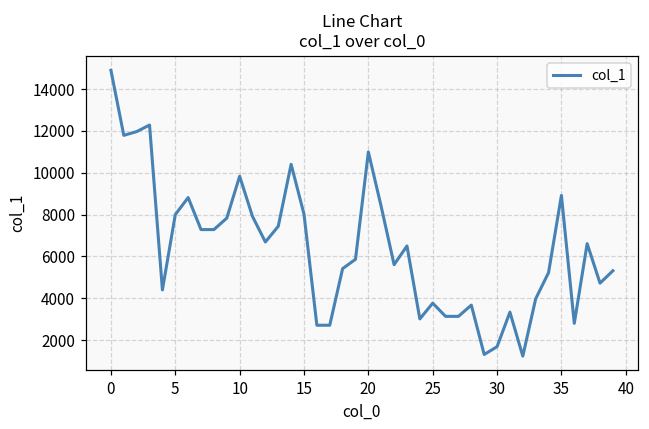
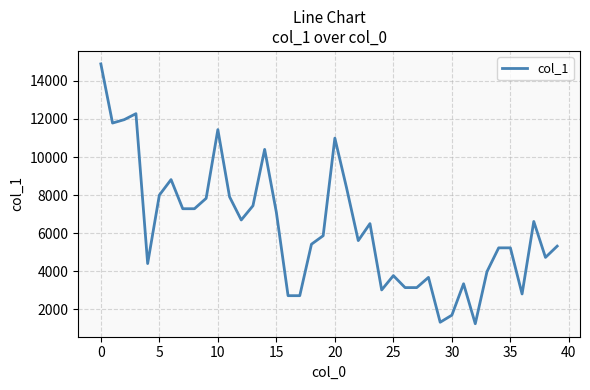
10: 9800 -> 11400
15: 8000 -> 7100
35: 8900 -> 5200
